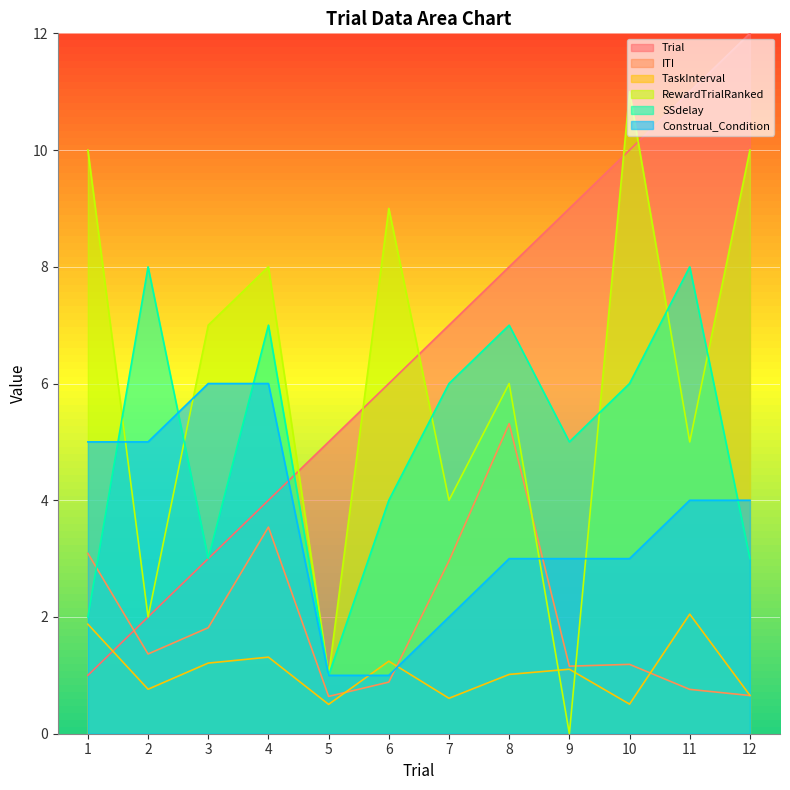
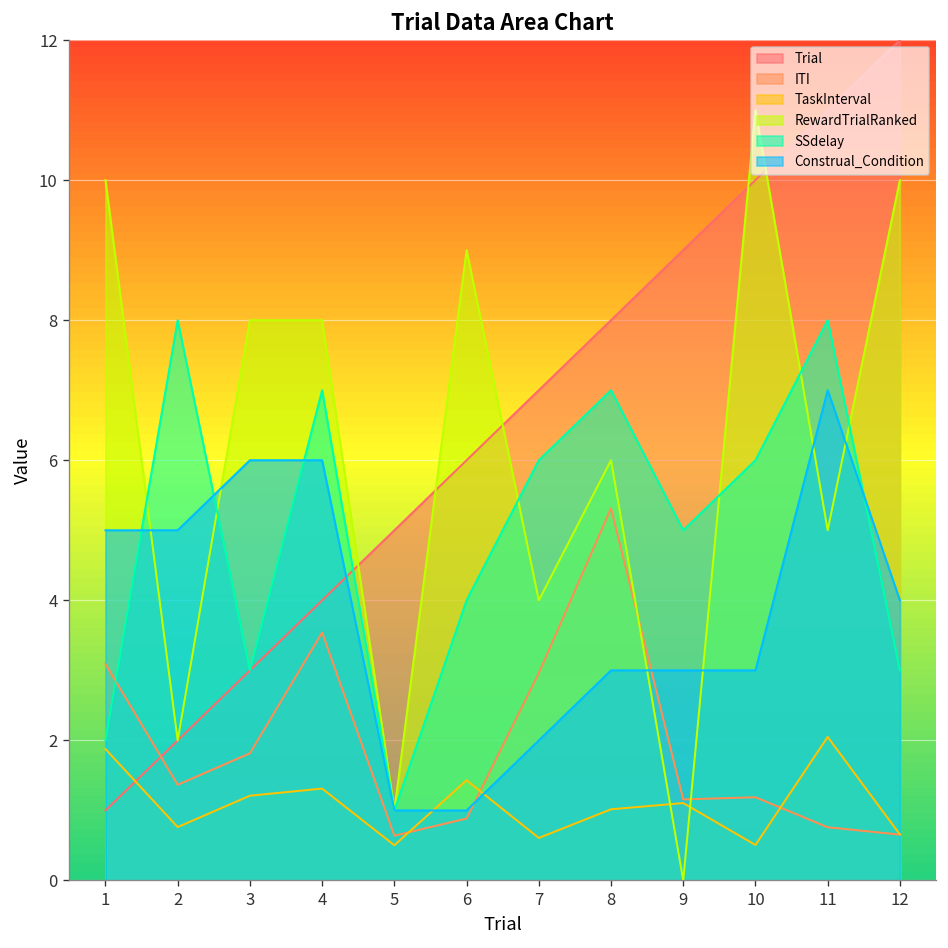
RewardTrialRanked, 3: 7 -> 8
TaskInterval, 6: 1.2 -> 1.4
Construal_Condition, 11: 4 -> 7
